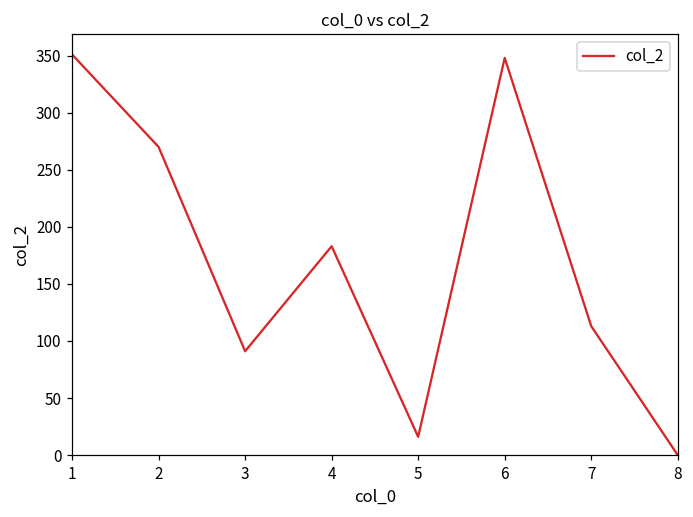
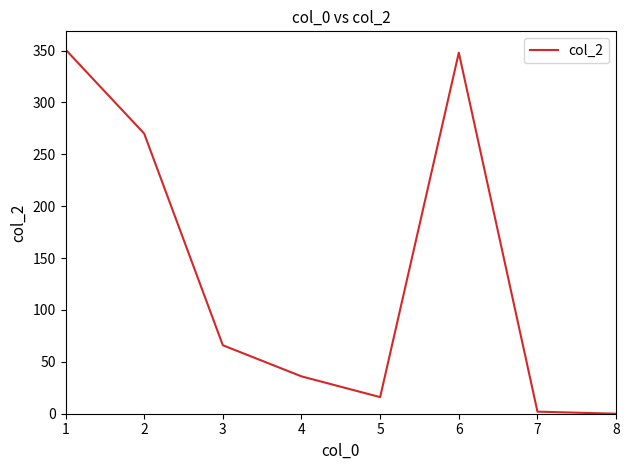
3: 91 -> 66
4: 183 -> 36
7: 113 -> 2
